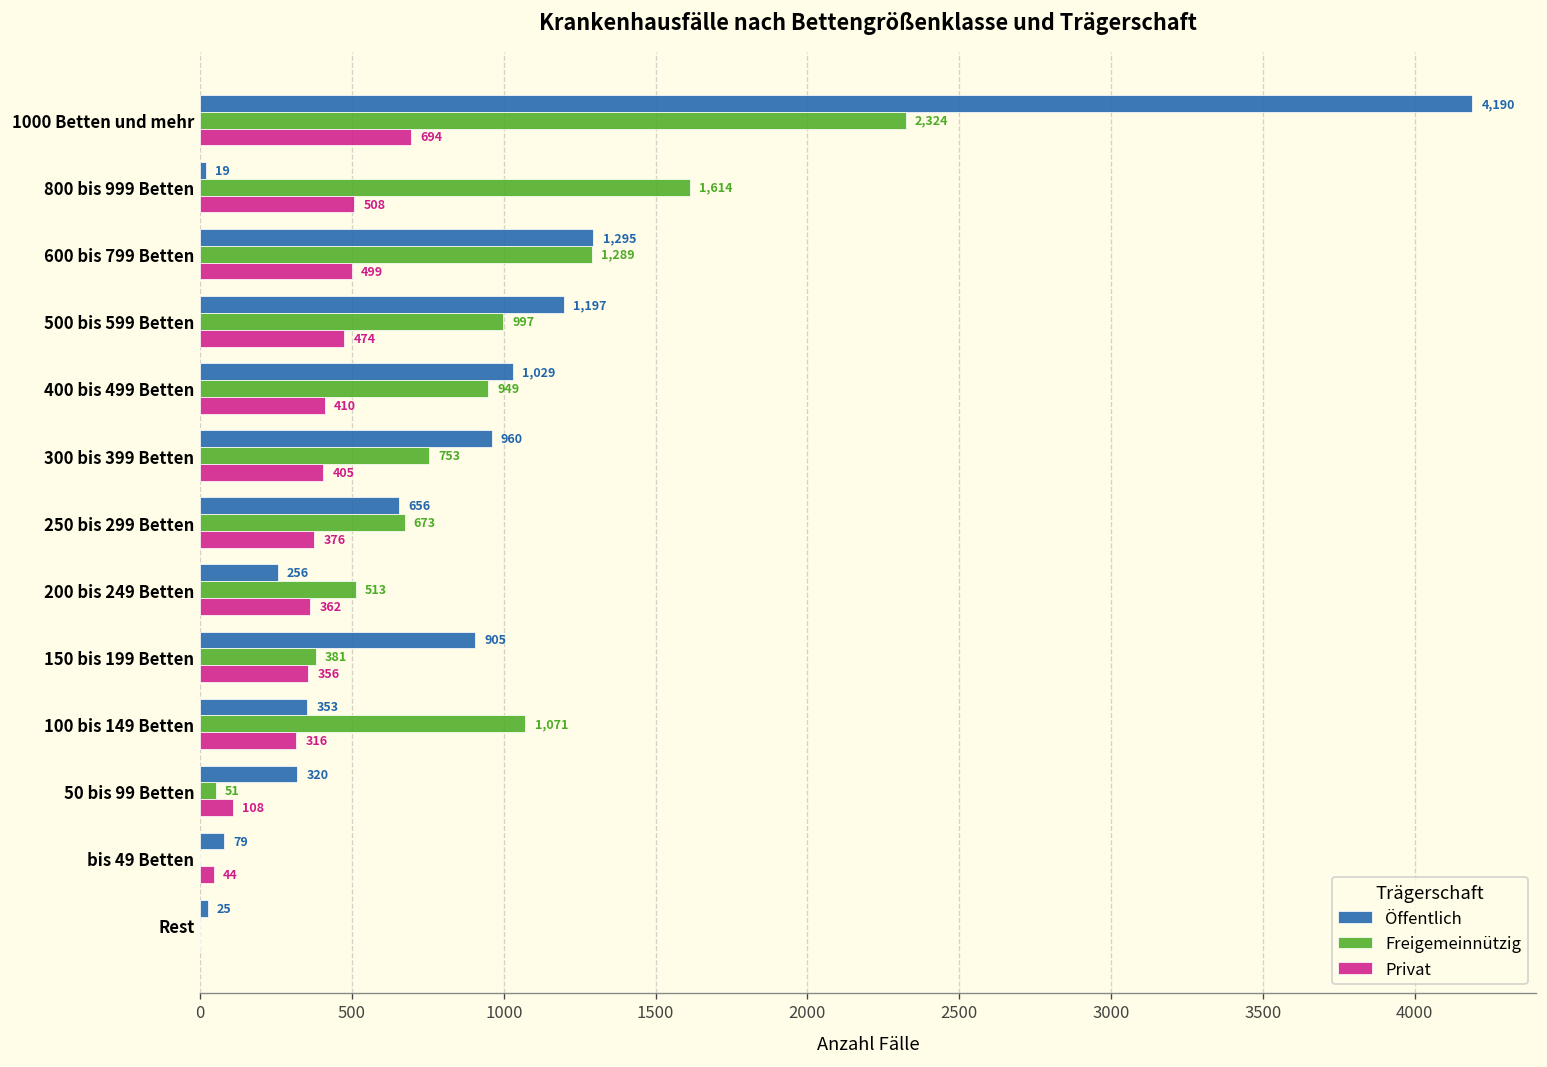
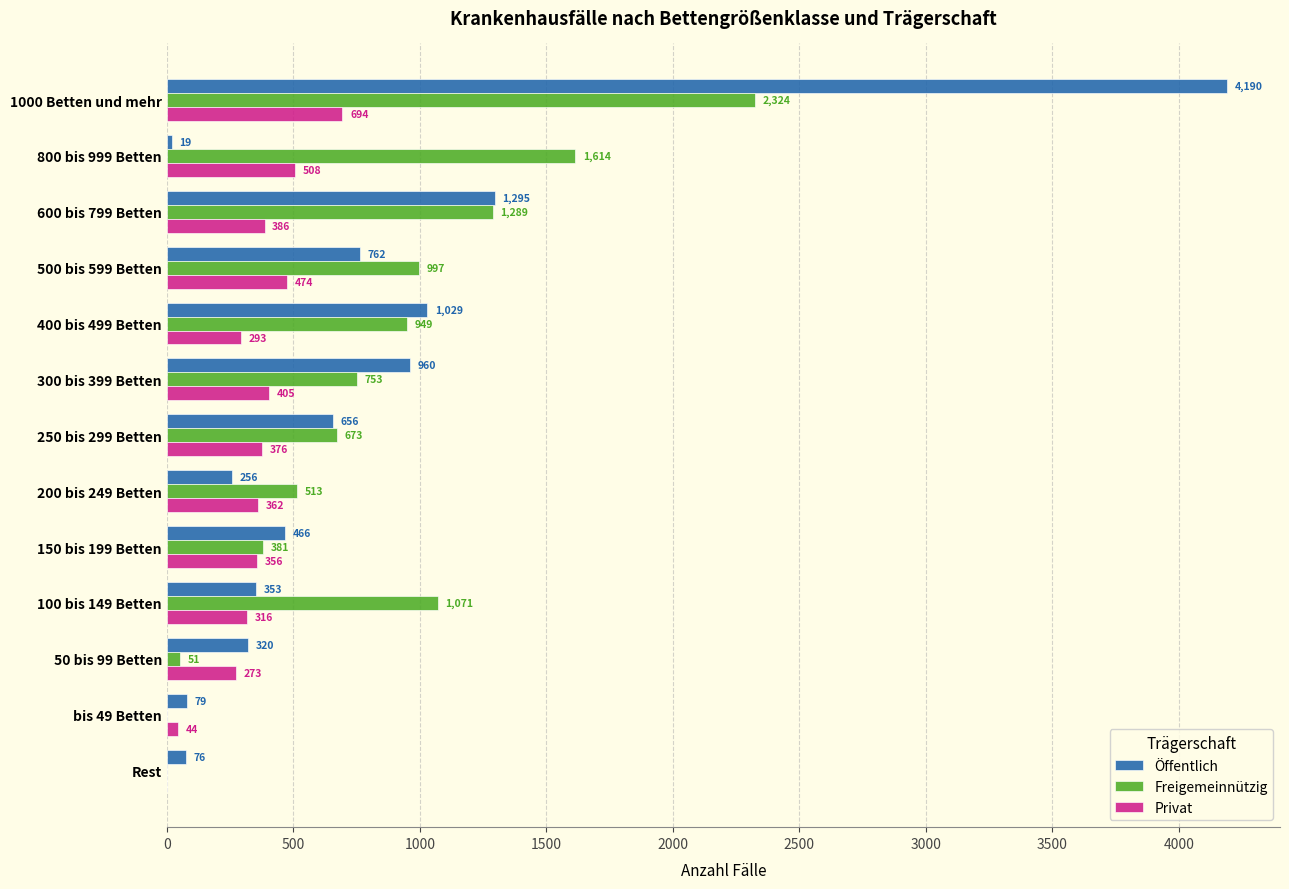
Privat, 600 bis 799 Betten: 499 -> 386
Öffentlich, 500 bis 599 Betten: 1,197 -> 762
Privat, 400 bis 499 Betten: 410 -> 293
Öffentlich, 150 bis 199 Betten: 905 -> 466
Privat, 50 bis 99 Betten: 108 -> 273
Öffentlich, Rest: 25 -> 76
